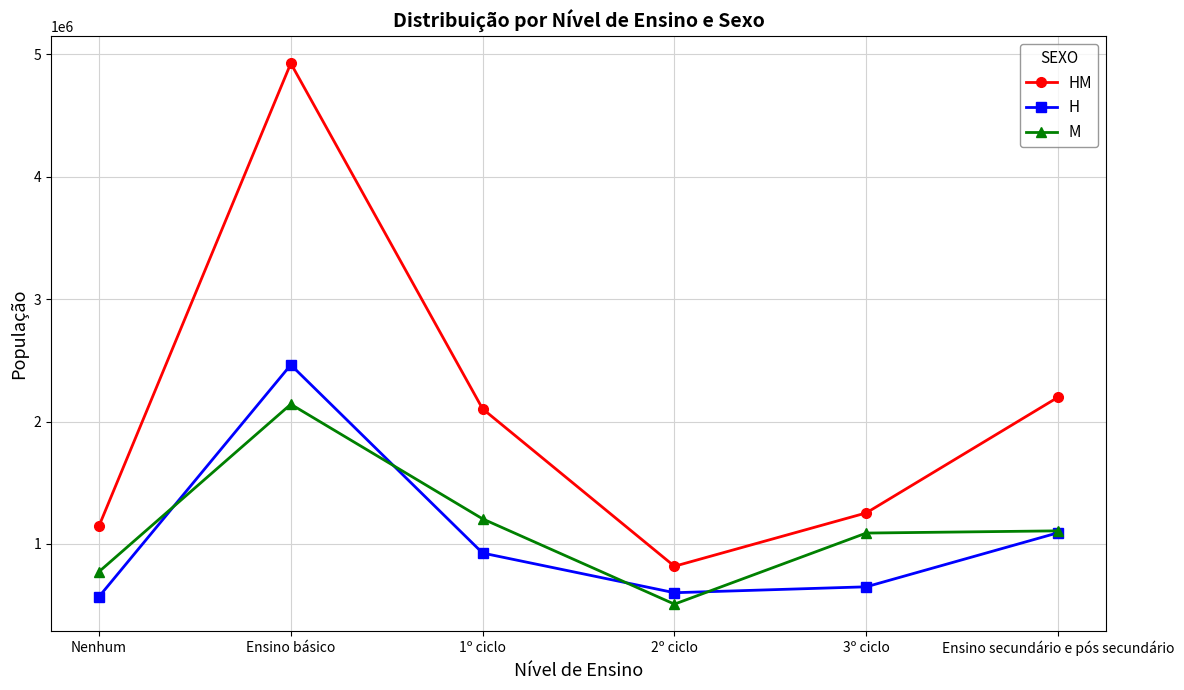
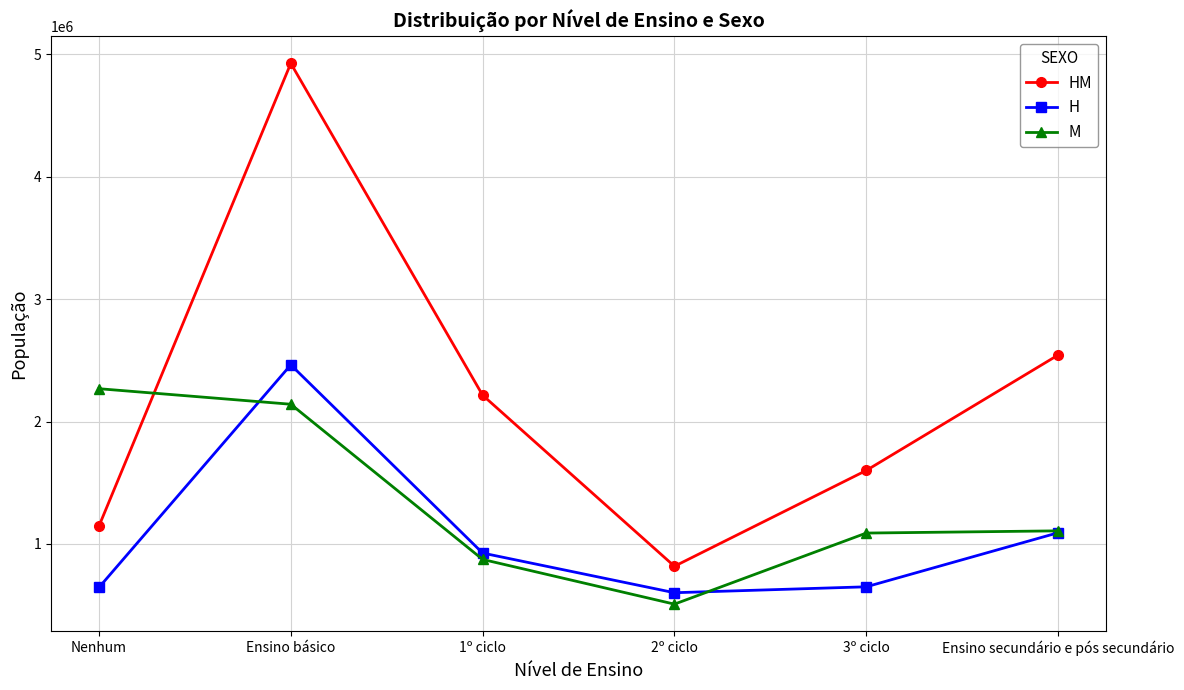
H, Nenhum: 570000 -> 650000
M, Nenhum: 770000 -> 2270000
HM, 1º ciclo: 2100000 -> 2220000
M, 1º ciclo: 1210000 -> 870000
HM, 3º ciclo: 1250000 -> 1600000
HM, Ensino secundário e pós secundário: 2200000 -> 2540000
